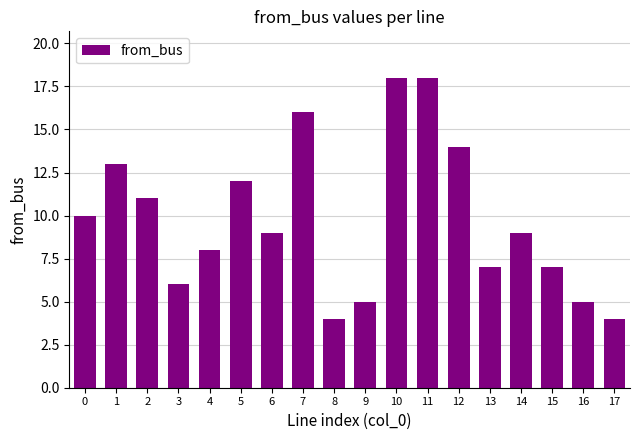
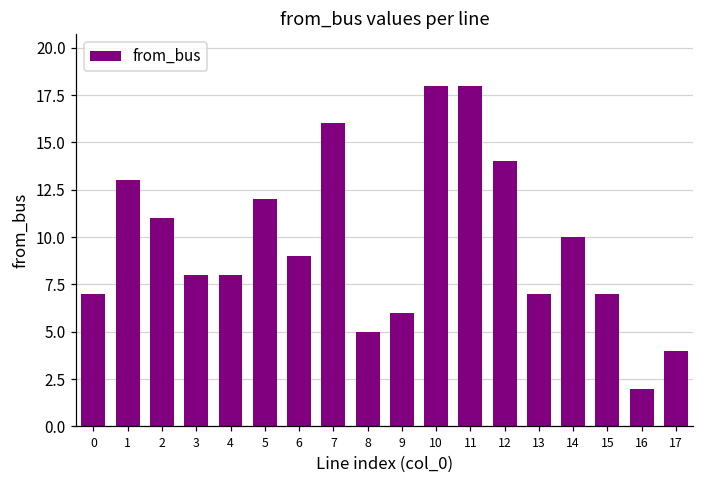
0: 10 -> 7
3: 6 -> 8
8: 4 -> 5
9: 5 -> 6
14: 9 -> 10
16: 5 -> 2
